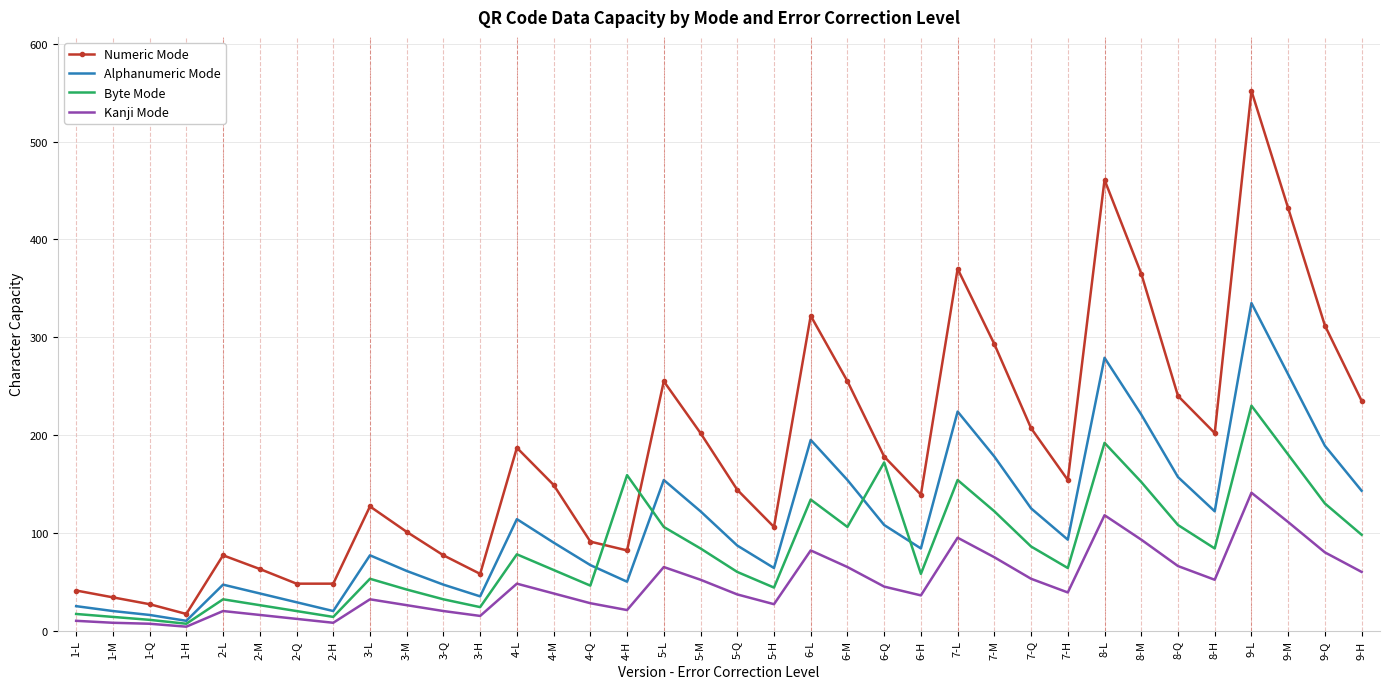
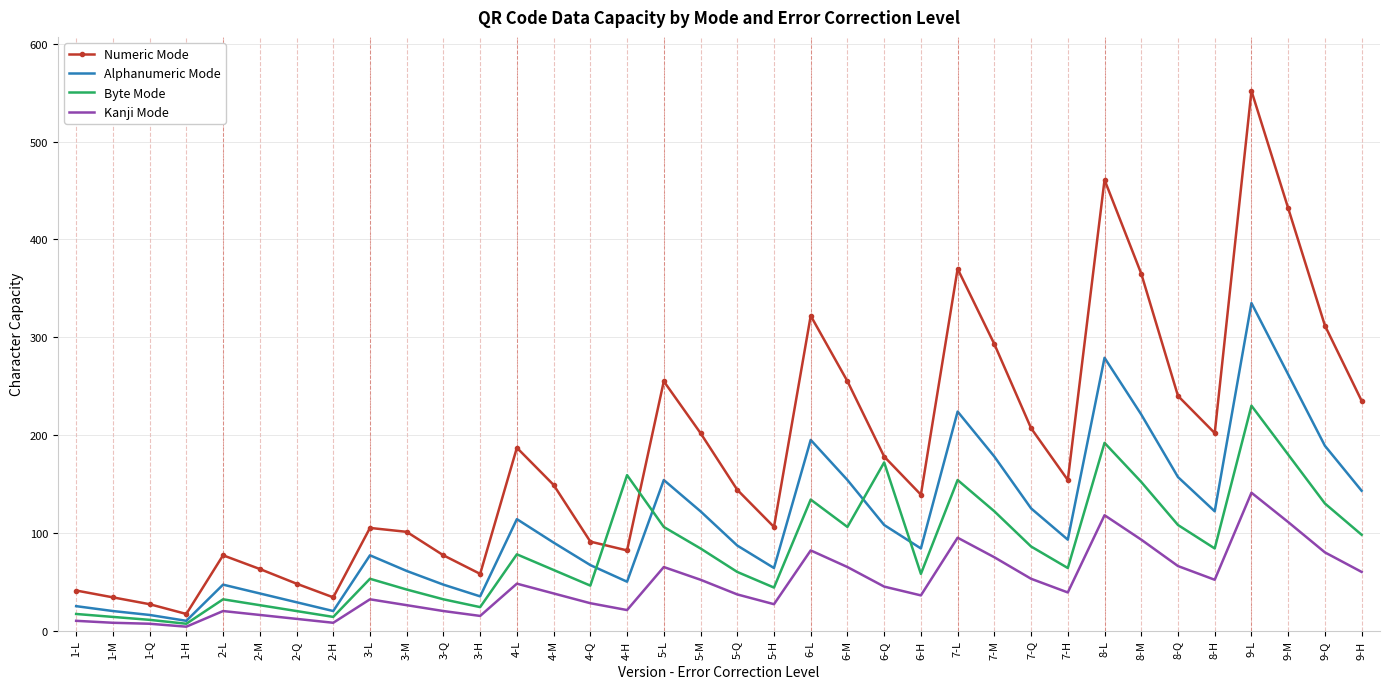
Numeric Mode, 2-H: 50 -> 30
Numeric Mode, 3-L: 130 -> 110
